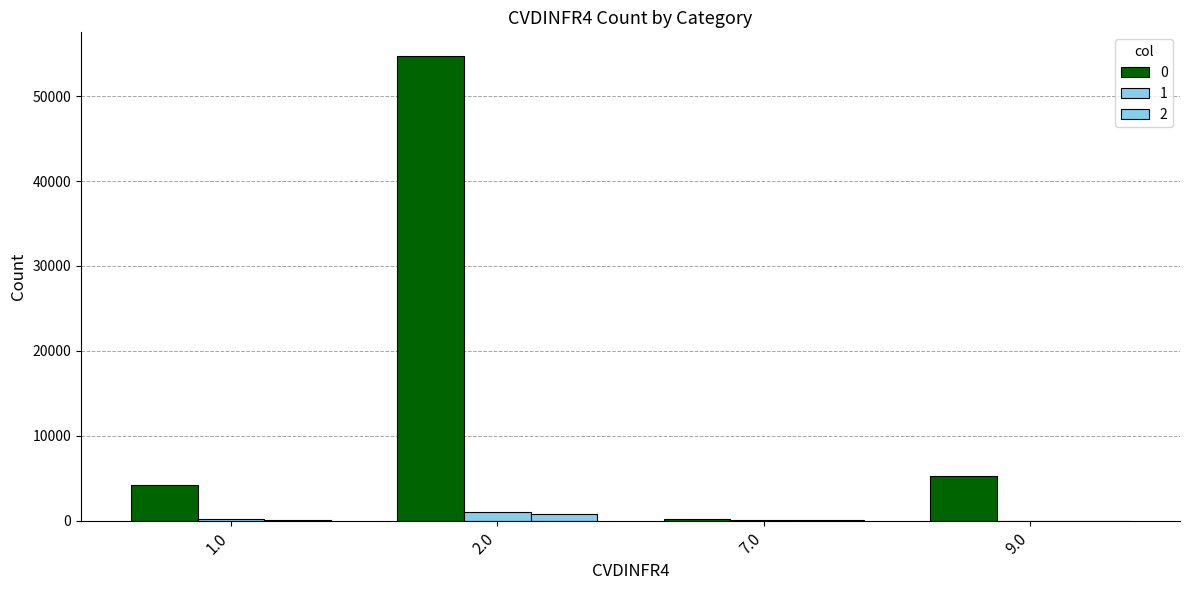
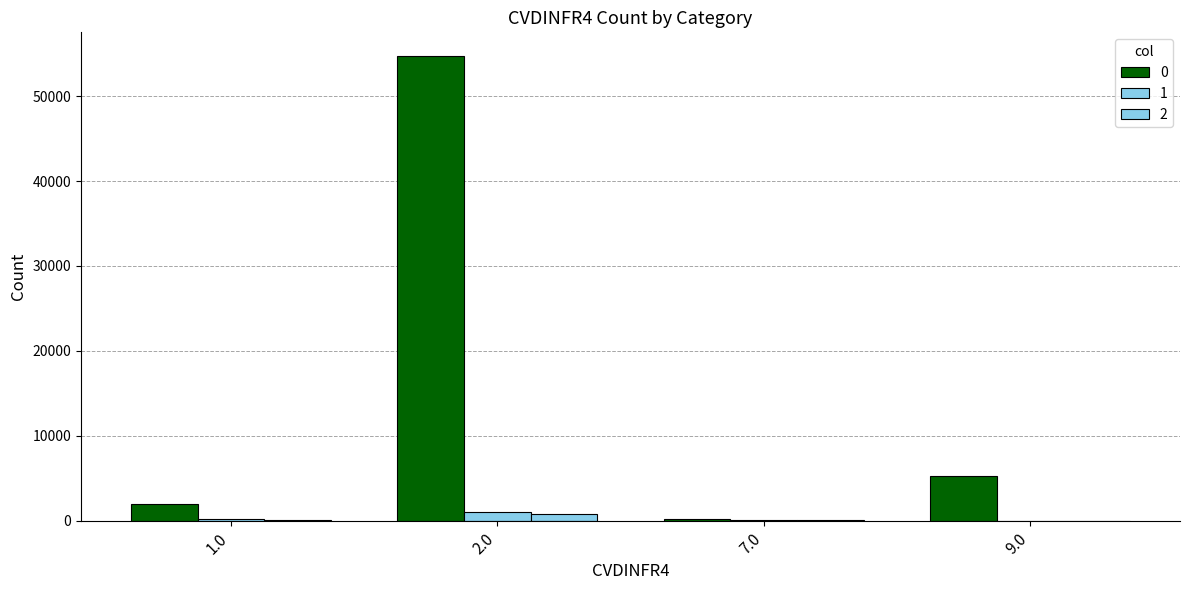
0, 1.0: 4000 -> 2000
